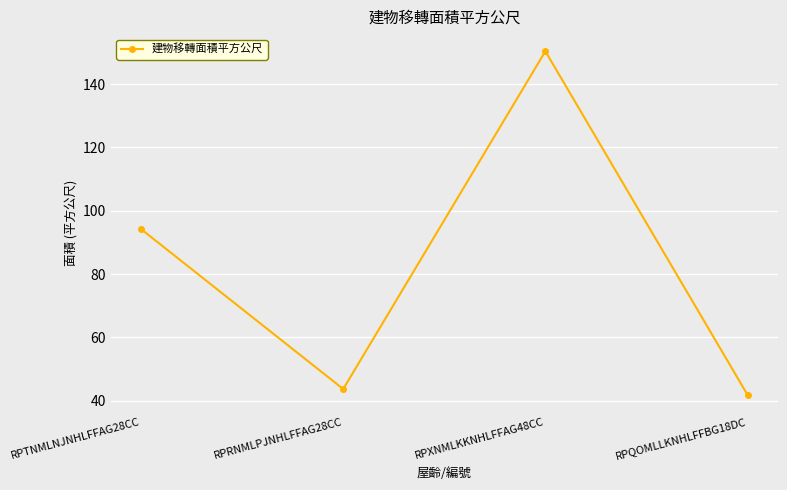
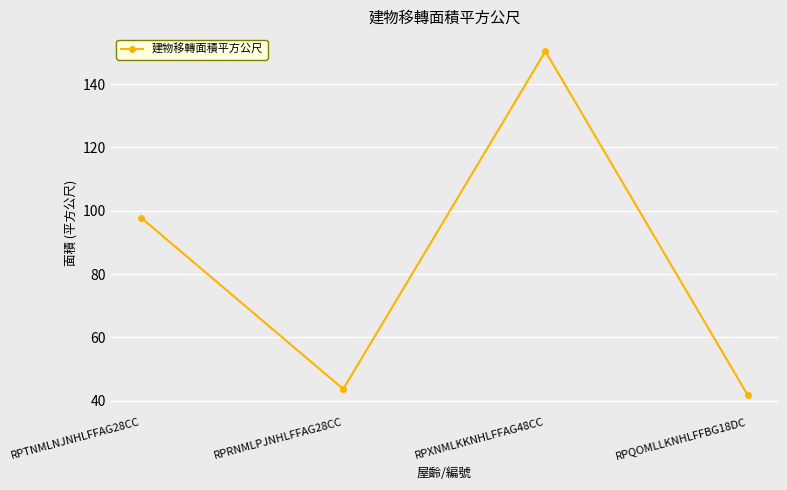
RPTNMLNJNHLFFAG28CC: 94 -> 98
